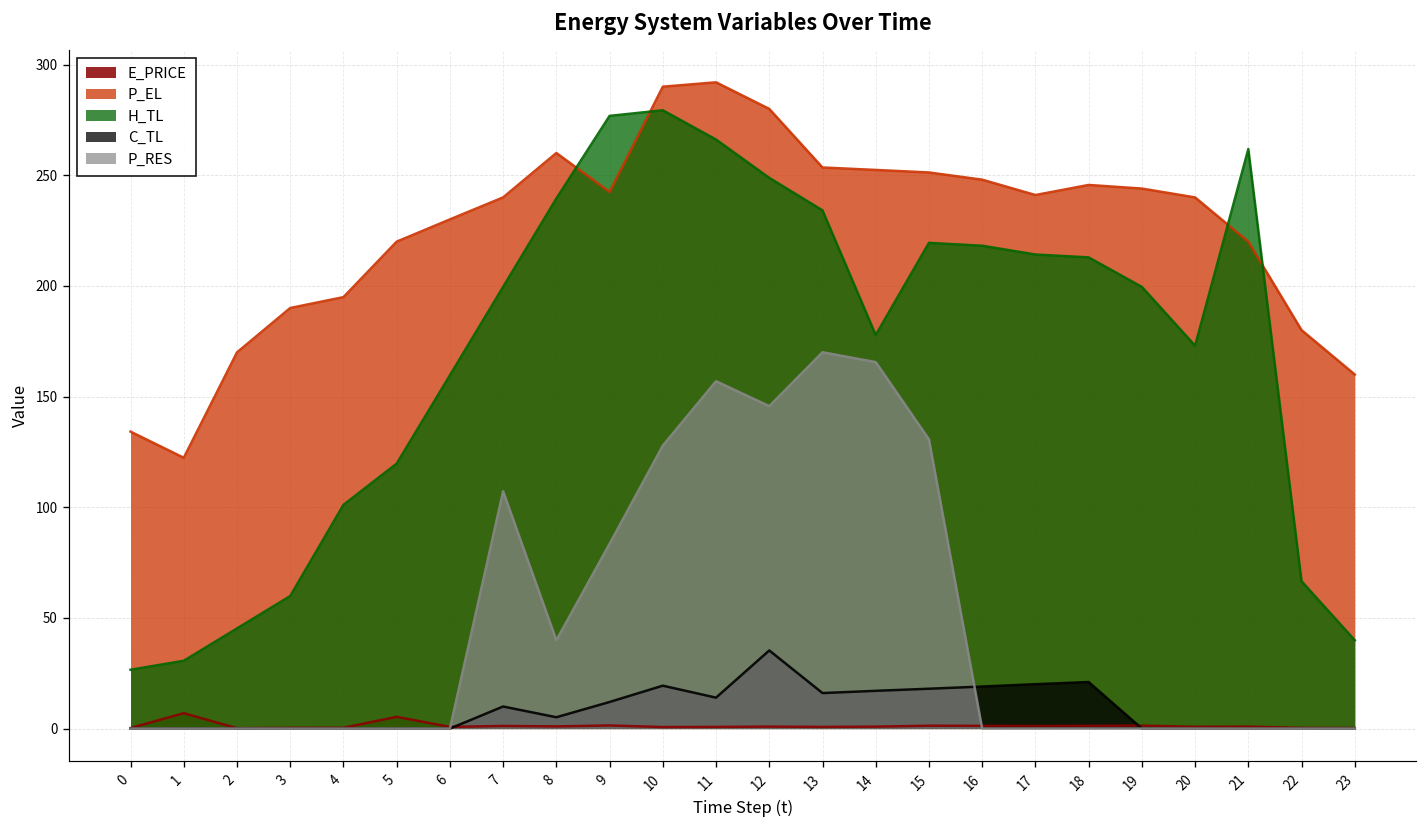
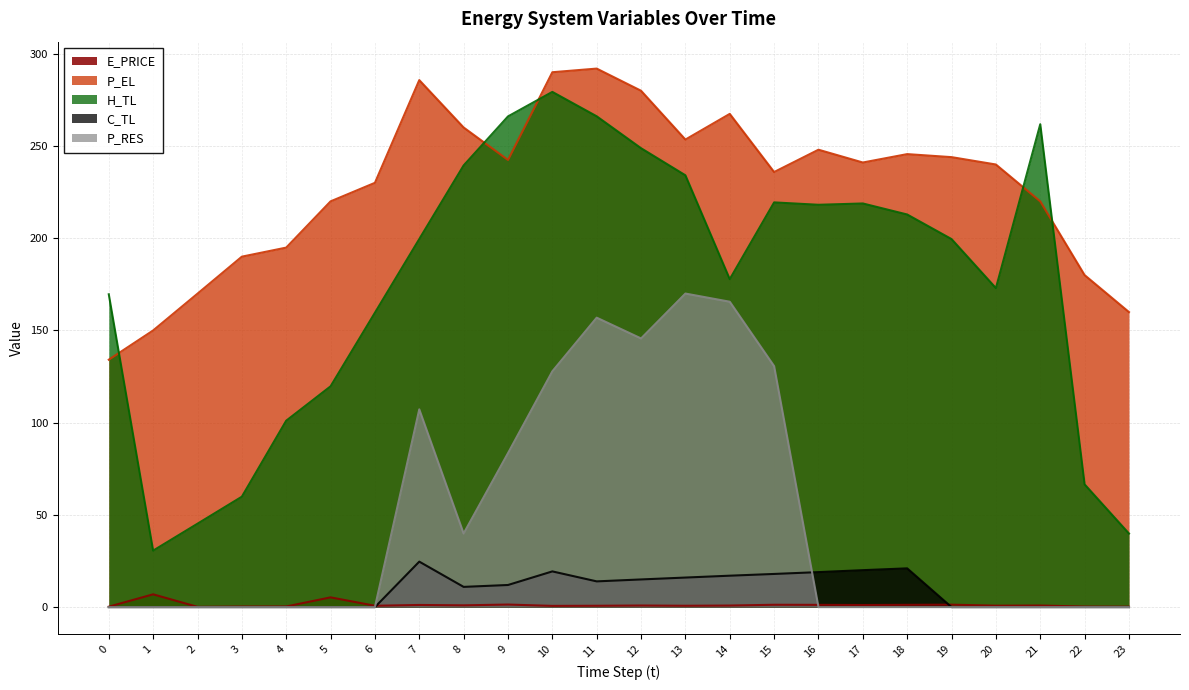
H_TL, 0: 27 -> 170
P_EL, 1: 122 -> 150
P_EL, 7: 240 -> 286
C_TL, 7: 10 -> 25
C_TL, 8: 5 -> 11
H_TL, 9: 277 -> 266
C_TL, 12: 35 -> 15
P_EL, 14: 252 -> 267
P_EL, 15: 251 -> 236
H_TL, 17: 214 -> 219
